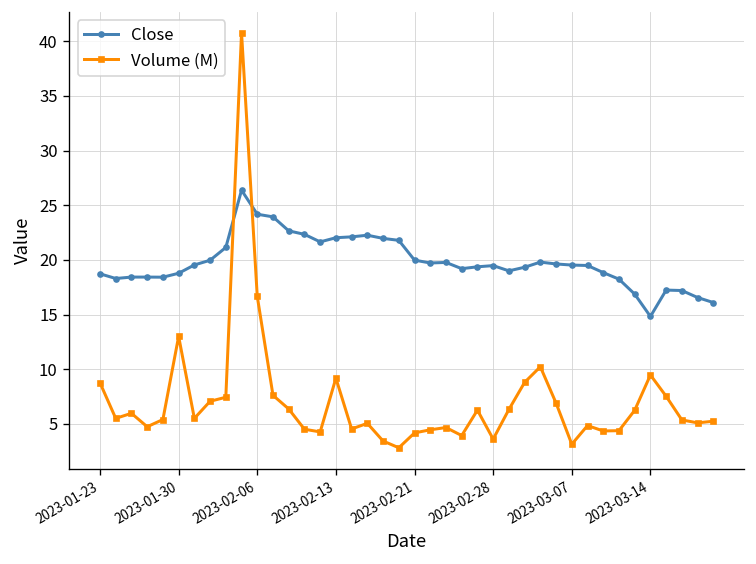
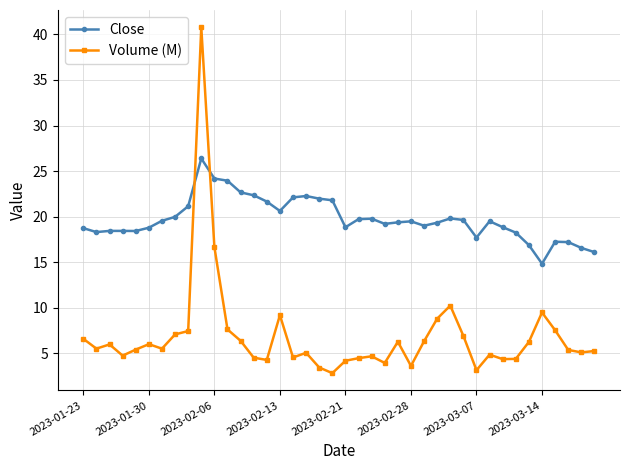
Volume (M), 2023-01-23: 9 -> 7
Volume (M), 2023-01-30: 13 -> 6
Close, 2023-02-13: 22 -> 21
Close, 2023-02-21: 20 -> 19
Close, 2023-03-07: 20 -> 18
